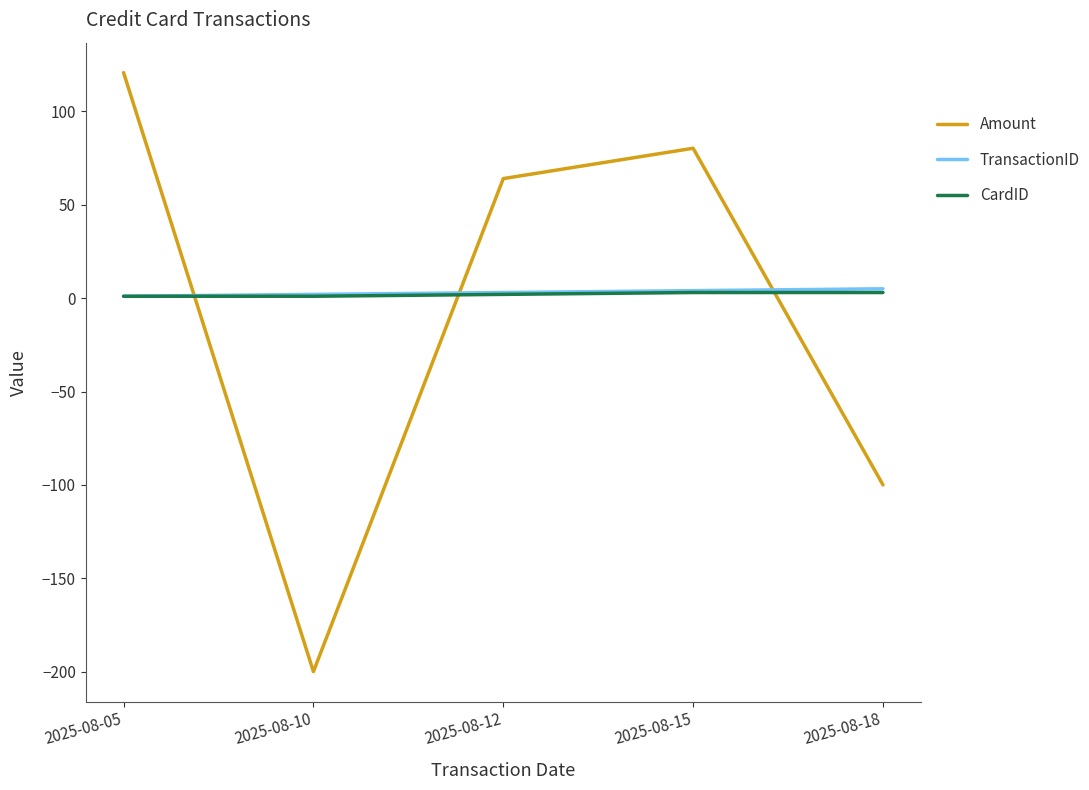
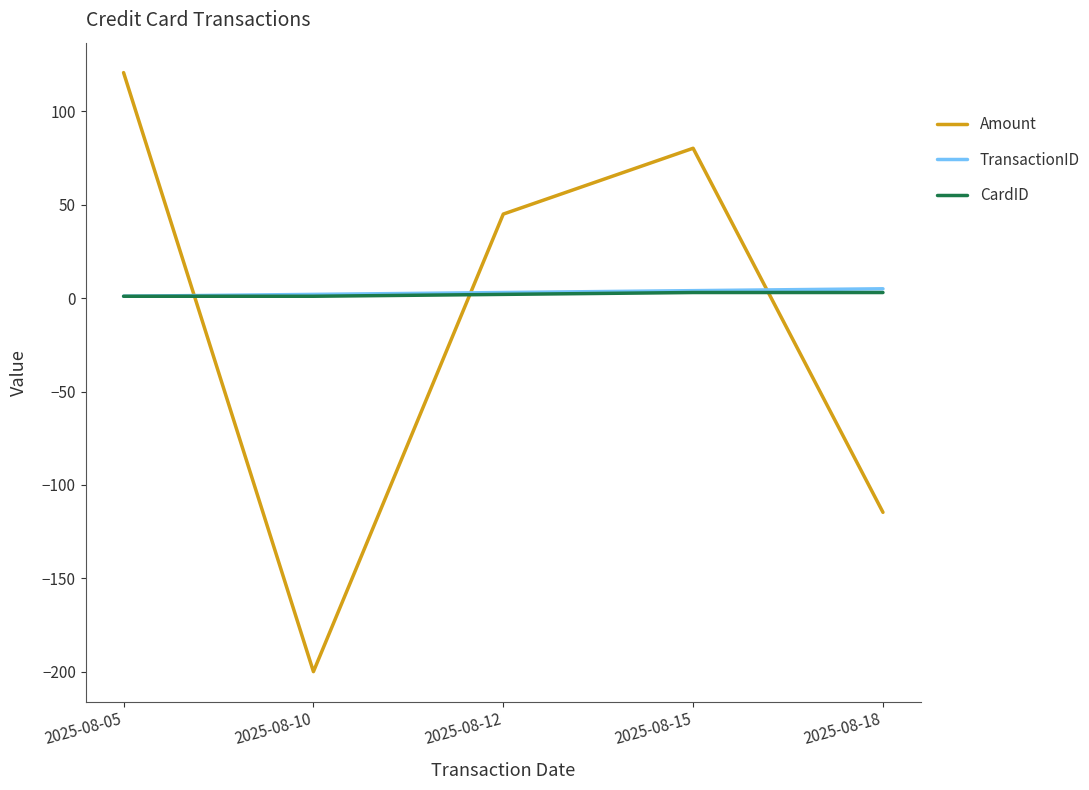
Amount, 2025-08-12: 64 -> 45
Amount, 2025-08-18: -100 -> -115
